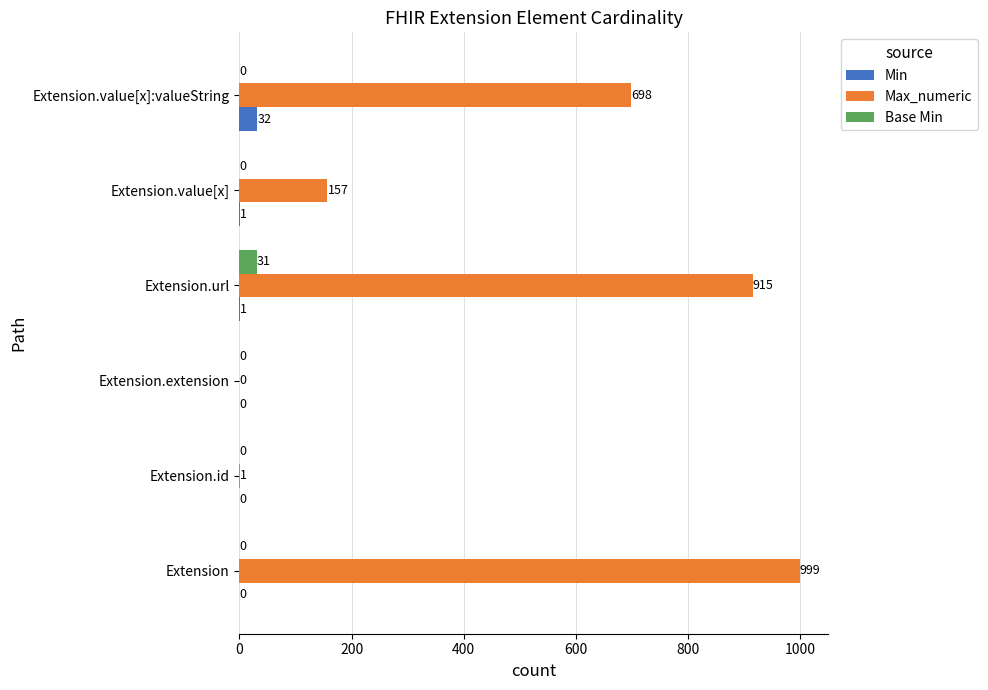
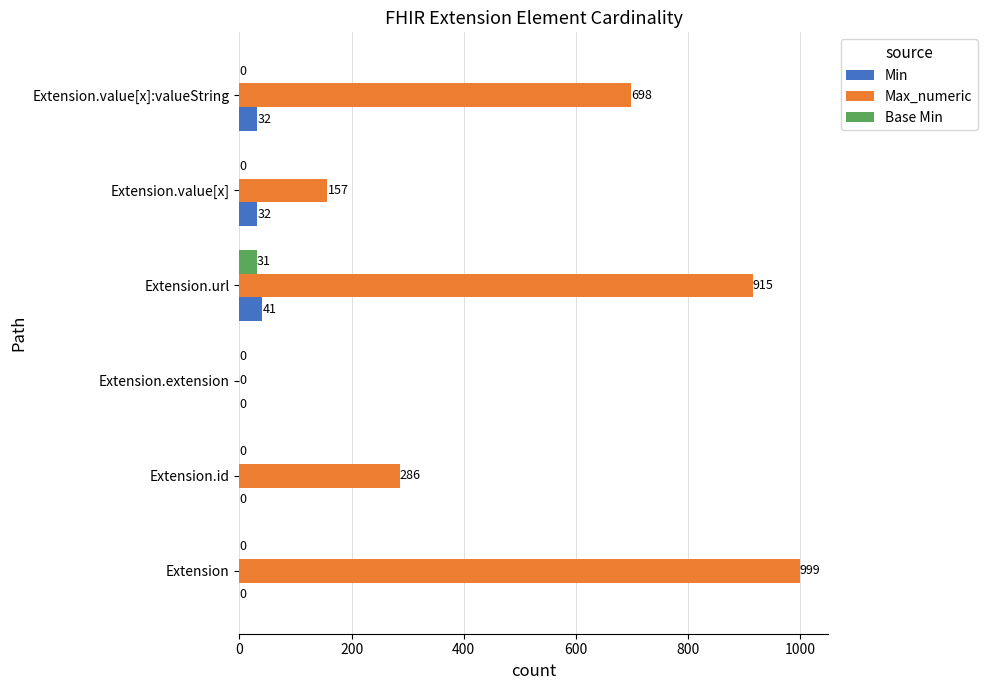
Min, Extension.value[x]: 1 -> 32
Min, Extension.url: 1 -> 41
Max_numeric, Extension.id: 1 -> 286
